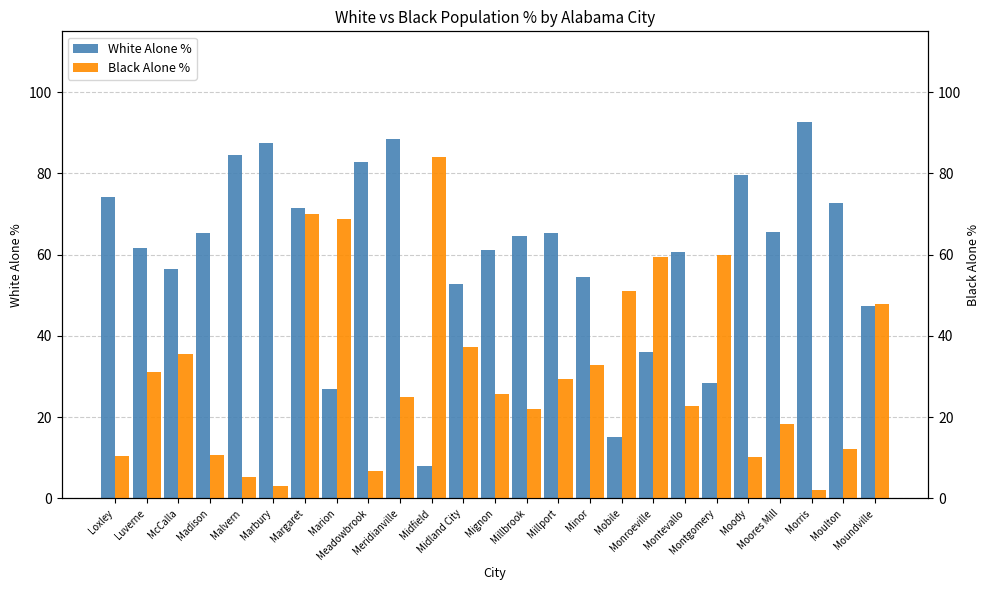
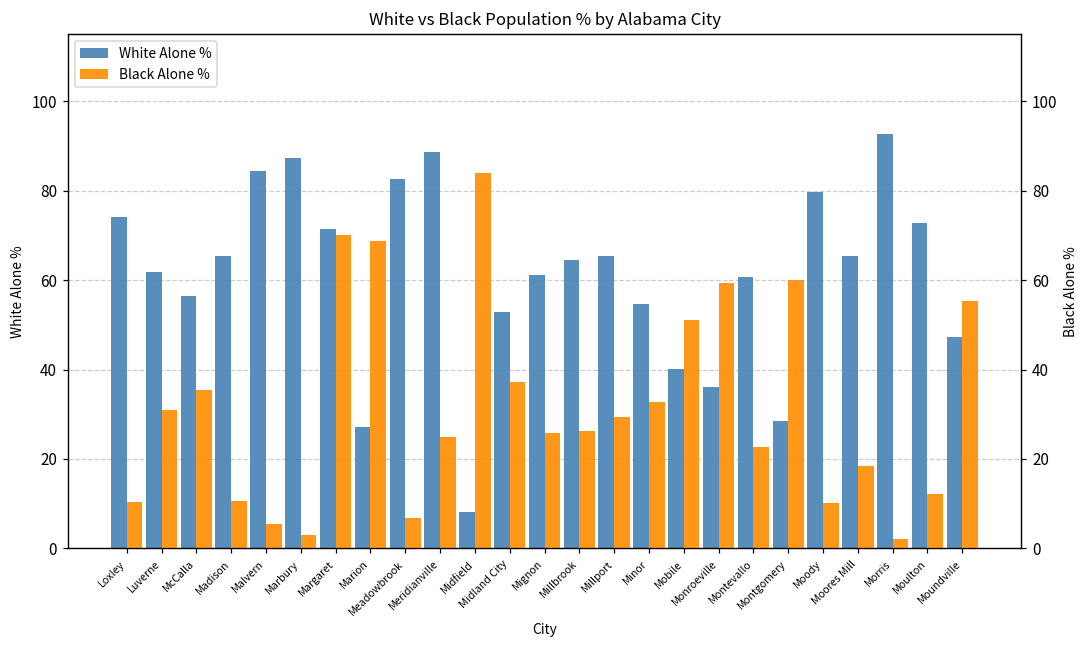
White Alone %, Mobile: 15 -> 40
Black Alone %, Millbrook: 22 -> 26
Black Alone %, Moundville: 48 -> 55
